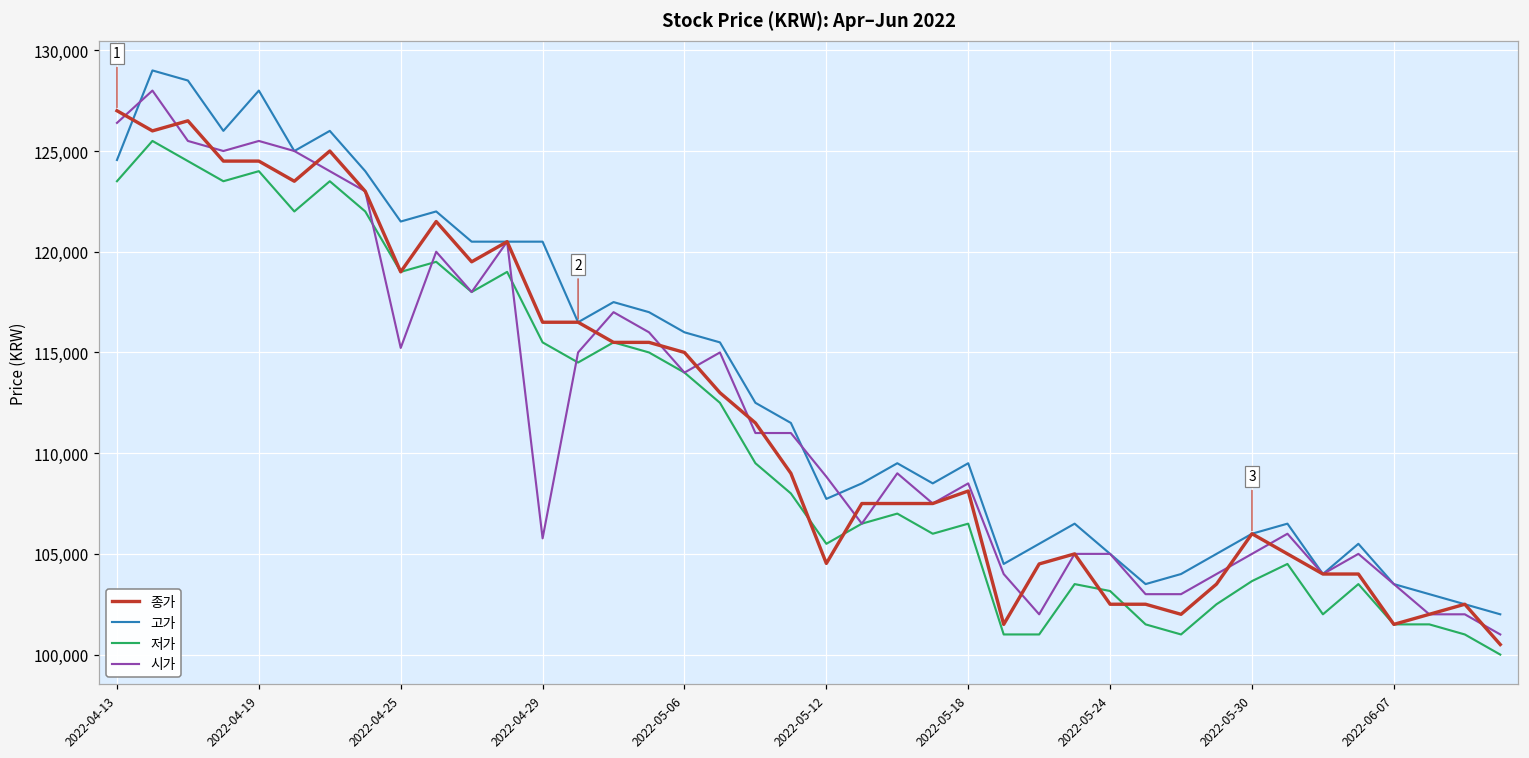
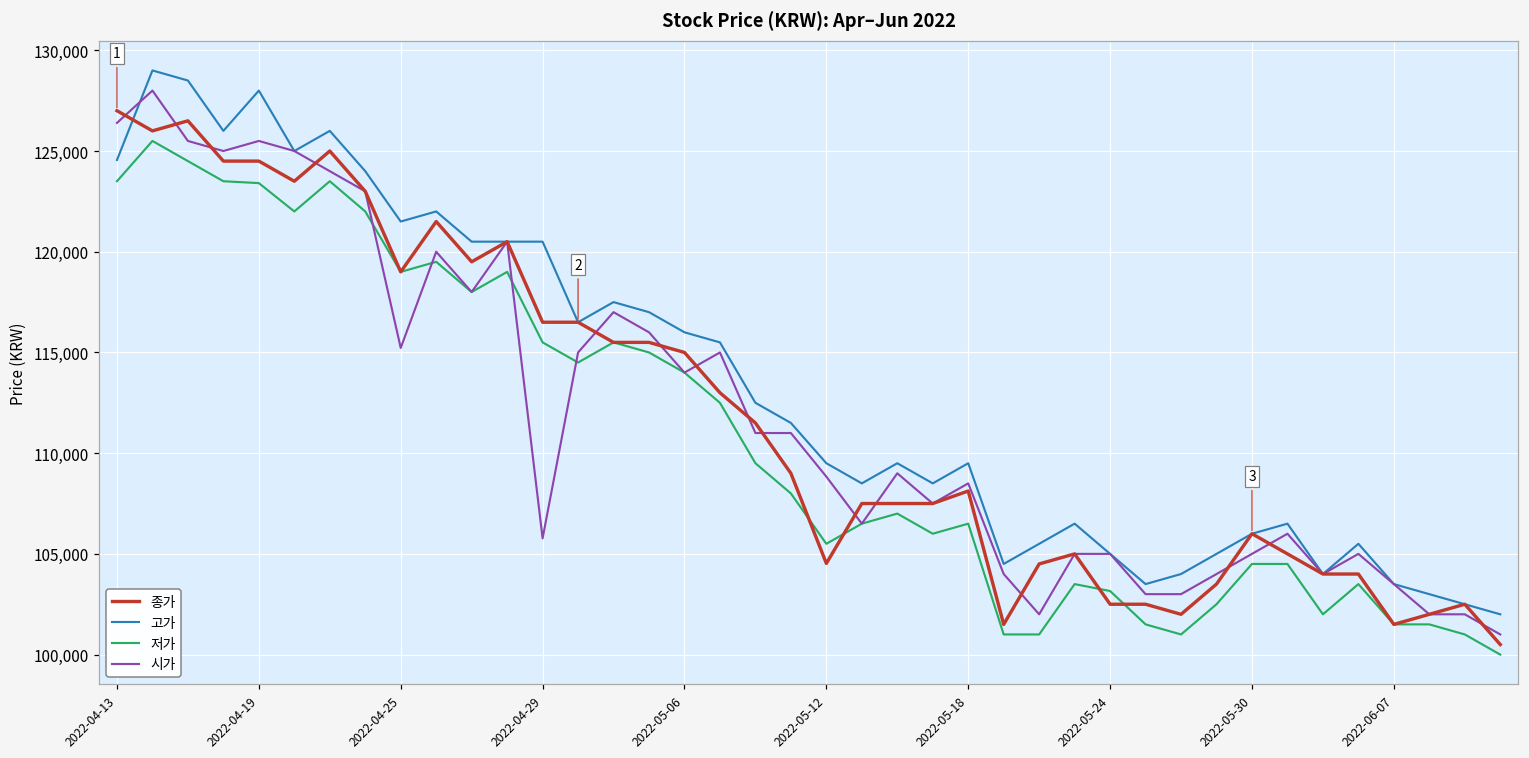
저가, 2022-04-19: 124,000 -> 123,400
고가, 2022-05-12: 107,700 -> 109,500
저가, 2022-05-30: 103,600 -> 104,500
